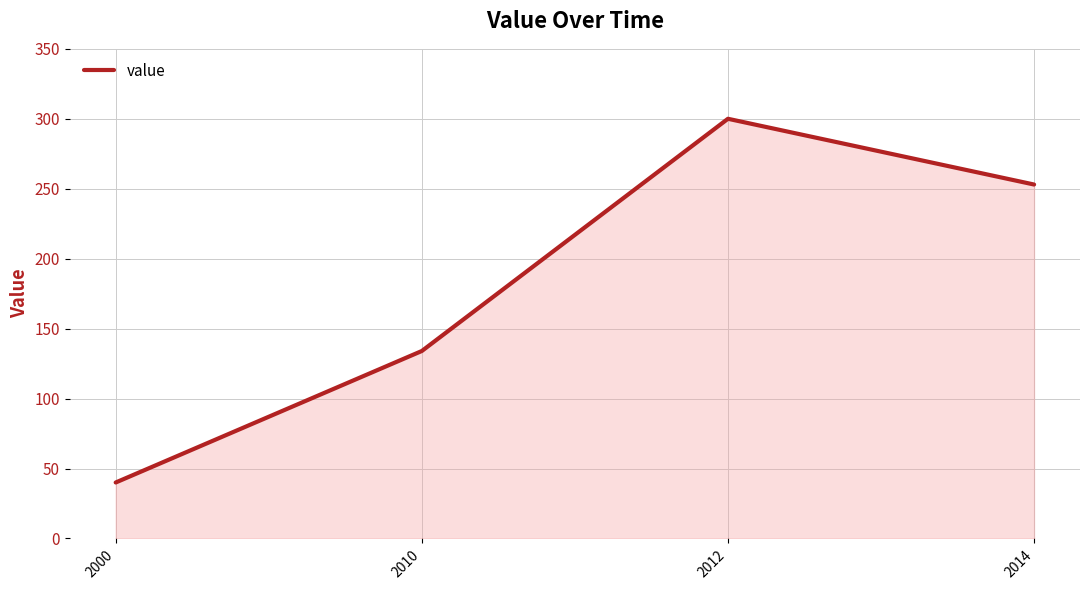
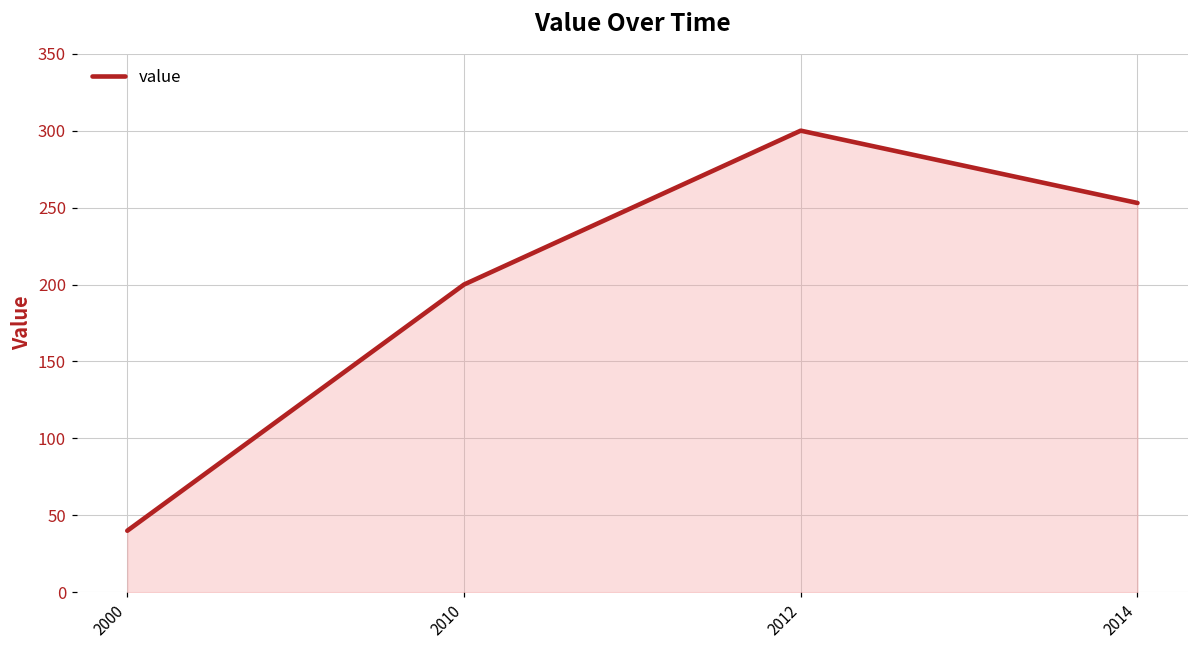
2010: 134 -> 200
